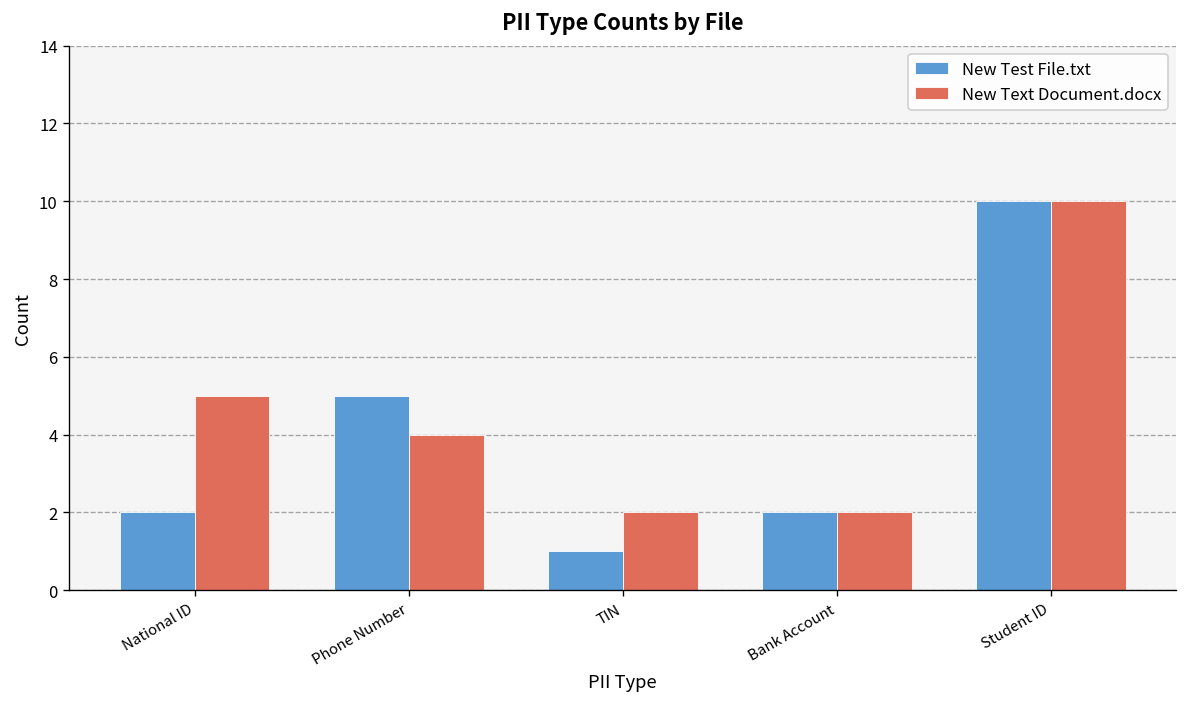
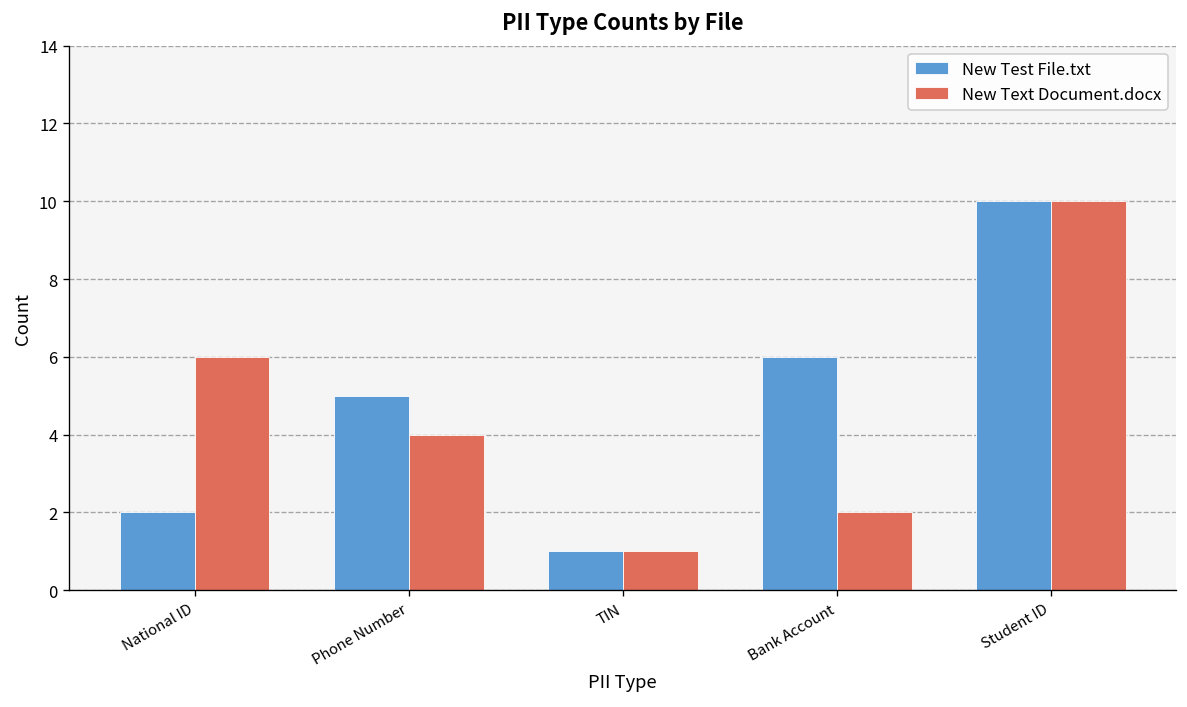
New Text Document.docx, National ID: 5 -> 6
New Text Document.docx, TIN: 2 -> 1
New Test File.txt, Bank Account: 2 -> 6
